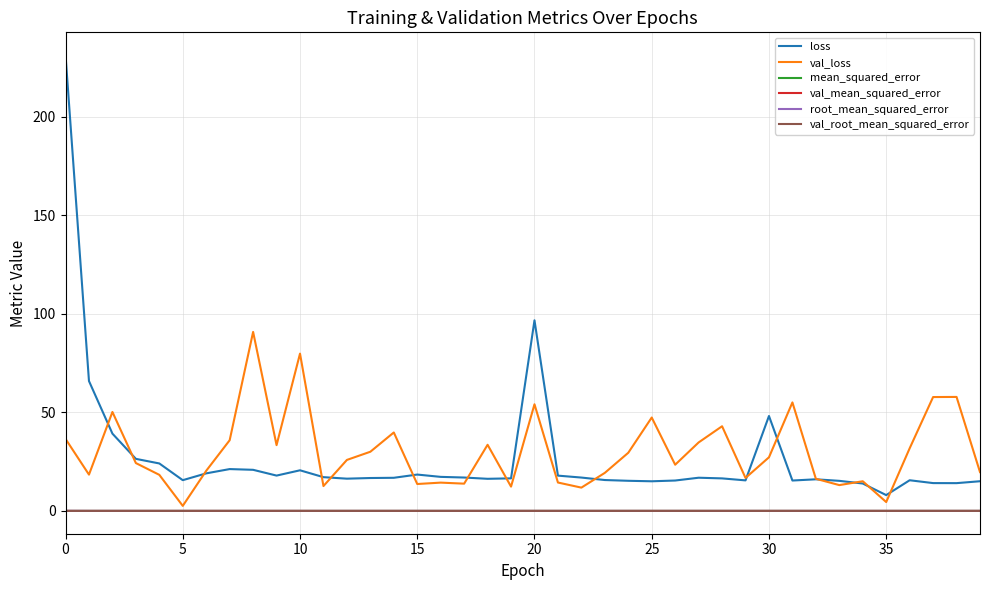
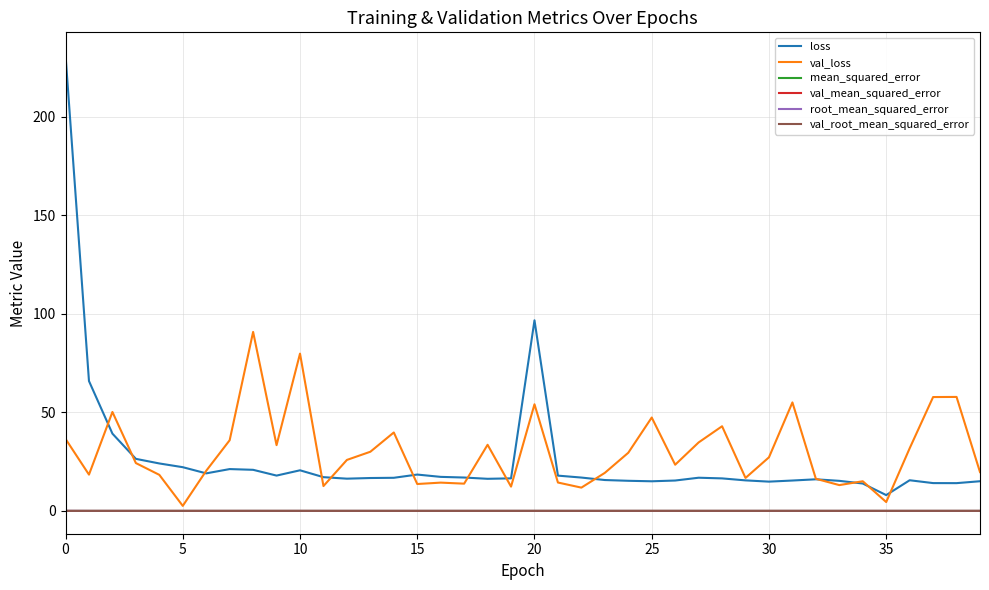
loss, 5: 16 -> 22
loss, 30: 48 -> 15
